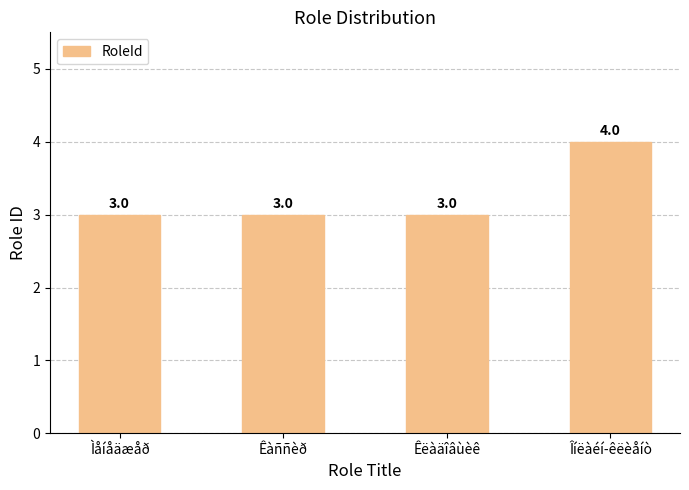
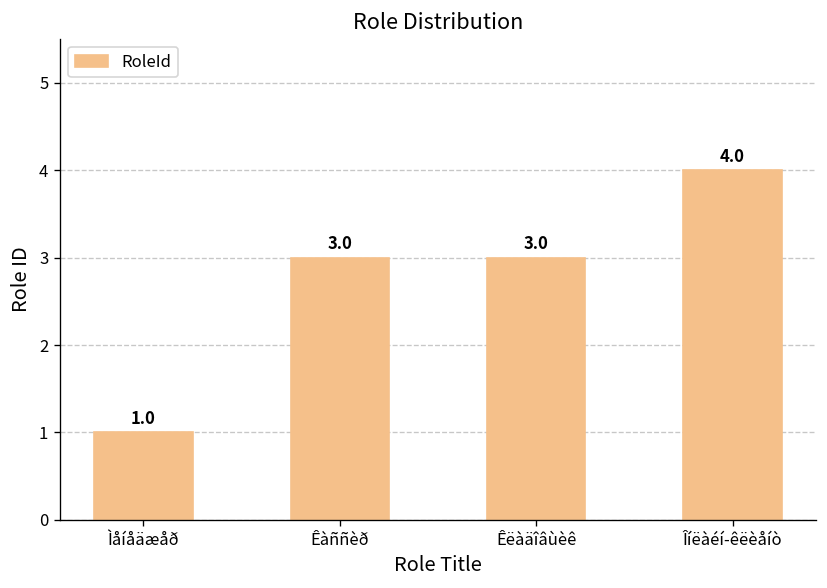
Ìåíåäæåð: 3.0 -> 1.0
